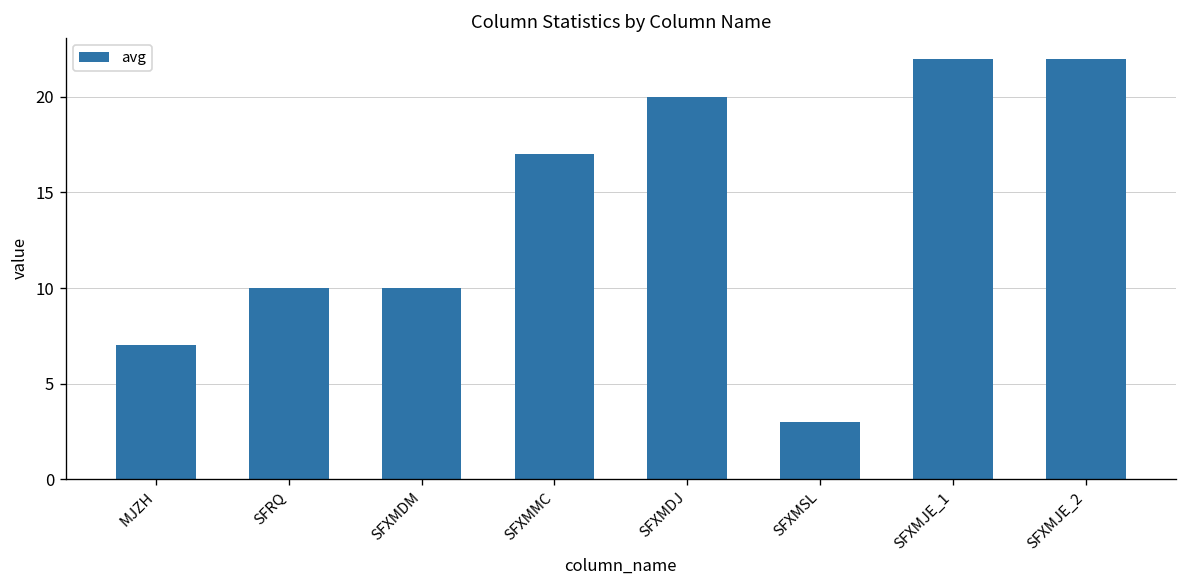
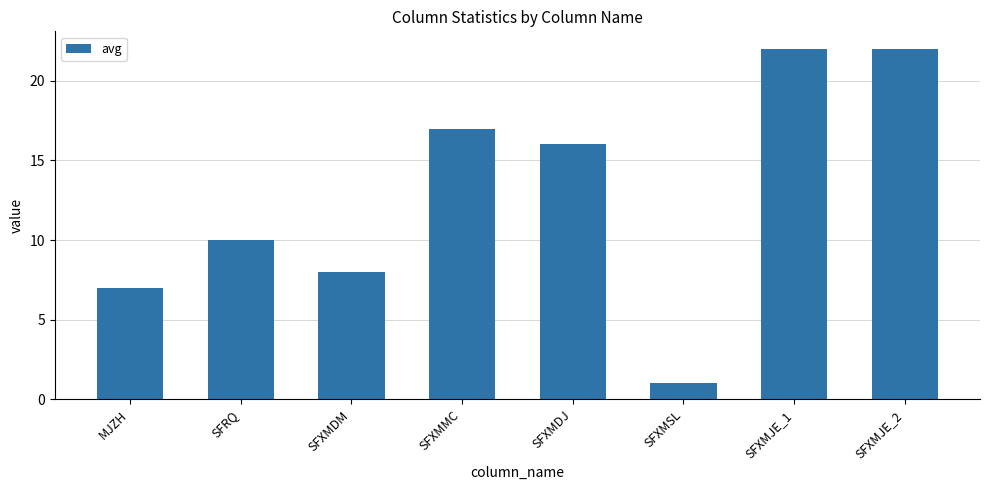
SFXMDM: 10 -> 8
SFXMDJ: 20 -> 16
SFXMSL: 3 -> 1
